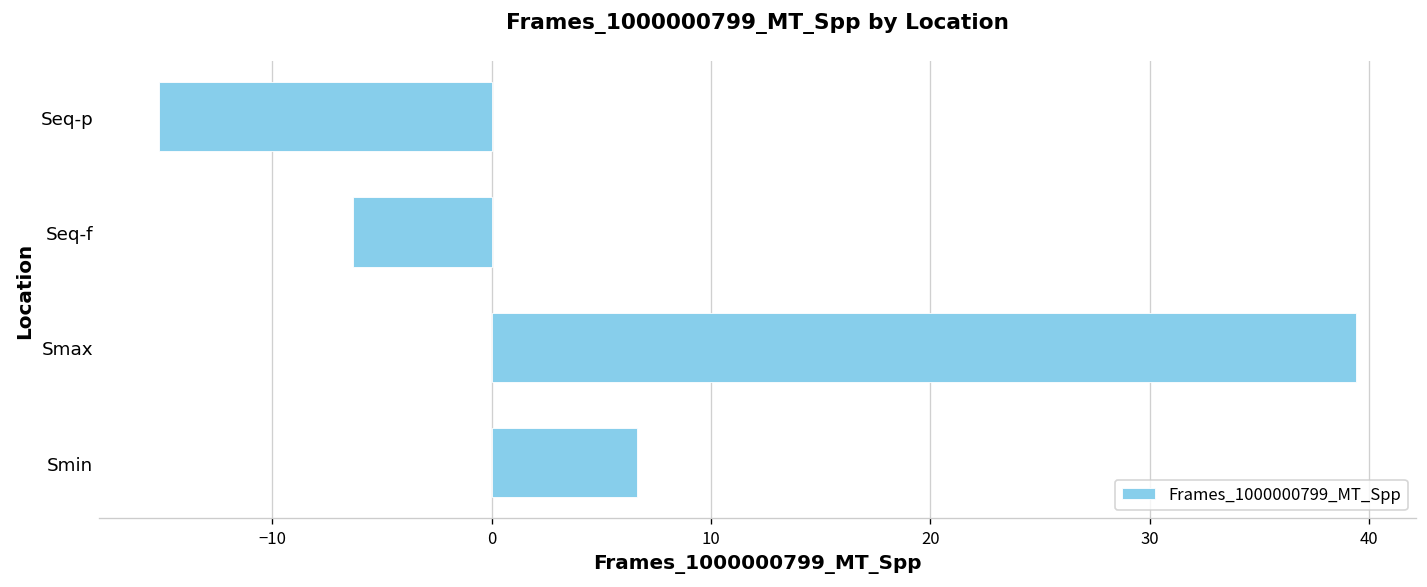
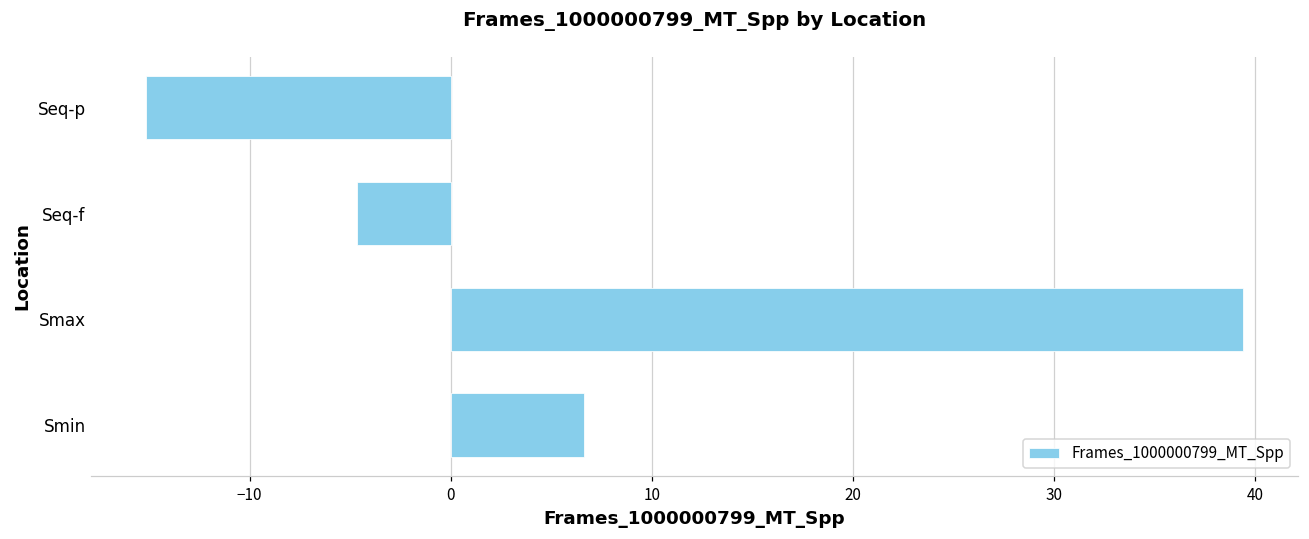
Seq-f: -6.3 -> -4.6
